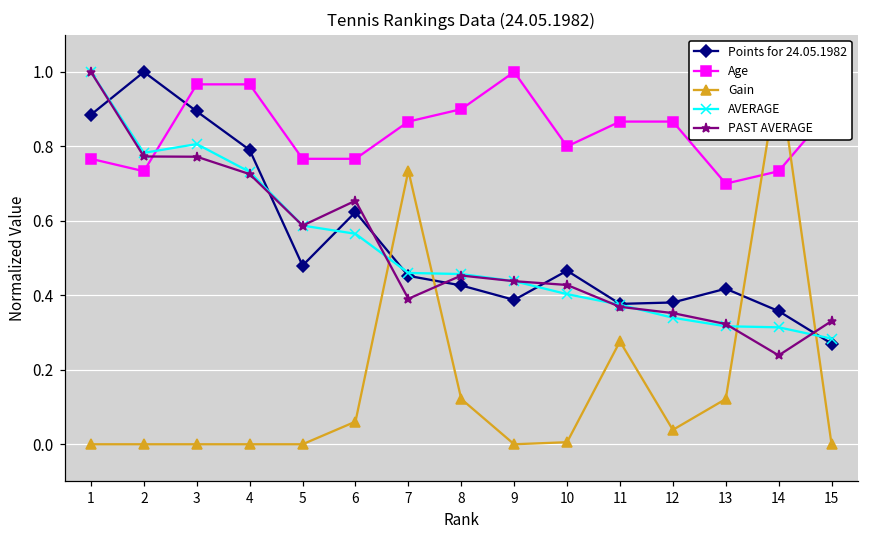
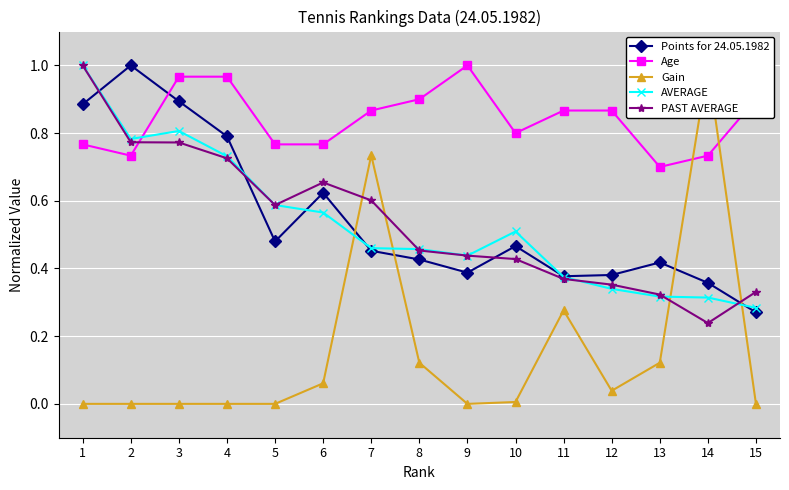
PAST AVERAGE, 7: 0.39 -> 0.60
AVERAGE, 10: 0.40 -> 0.51
